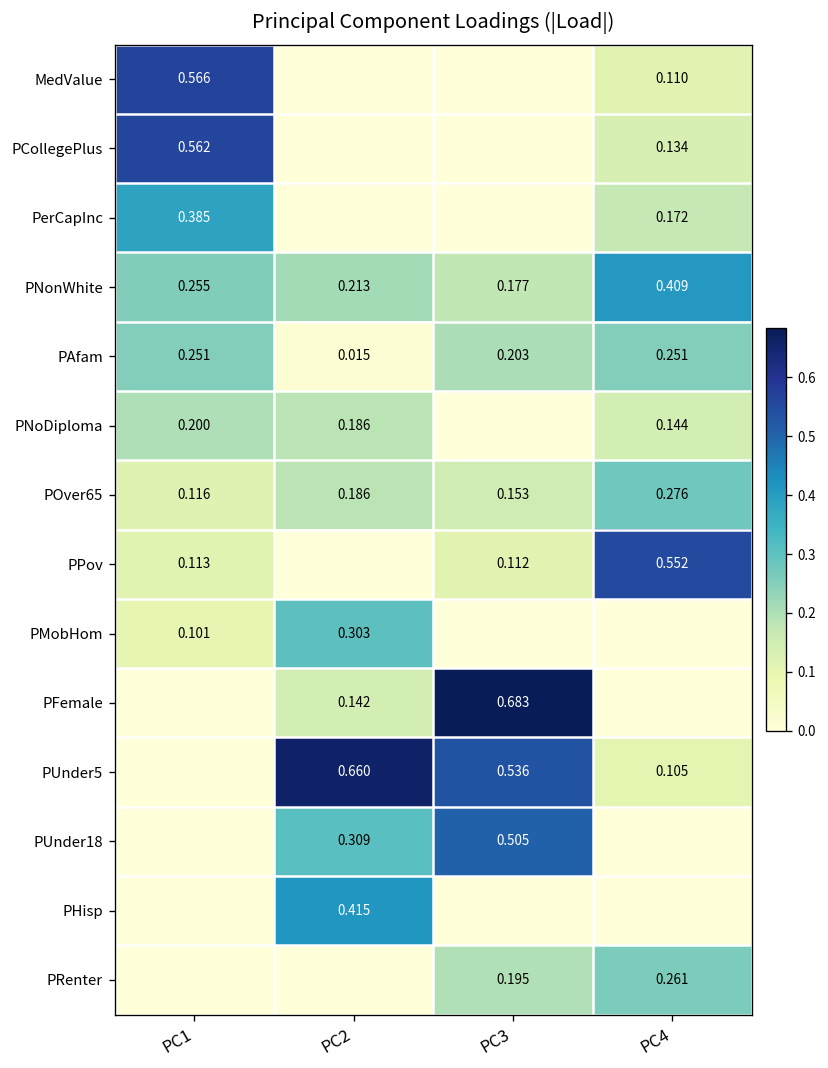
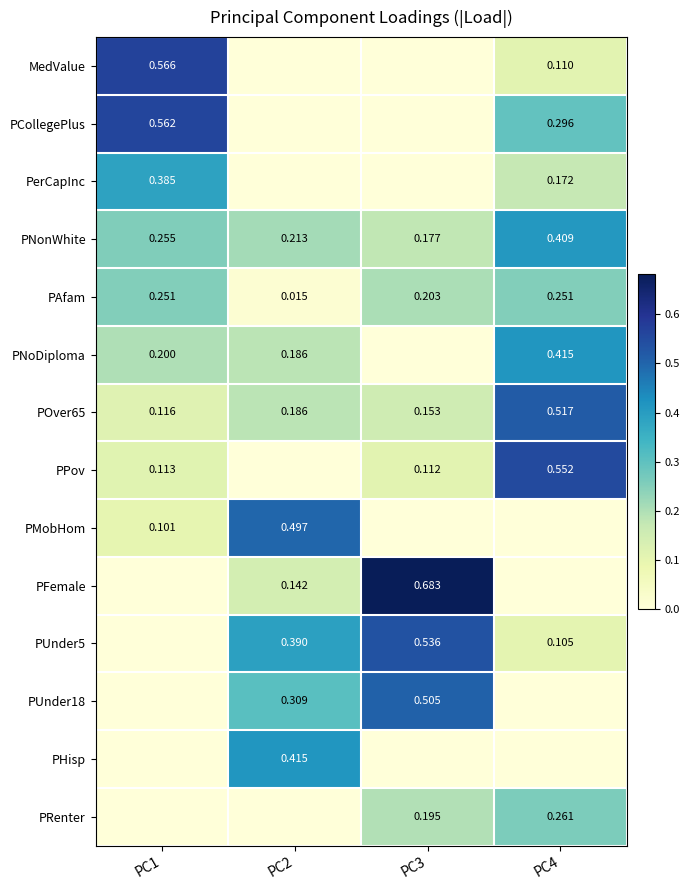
PCollegePlus, PC4: 0.134 -> 0.296
PNoDiploma, PC4: 0.144 -> 0.415
POver65, PC4: 0.276 -> 0.517
PMobHom, PC2: 0.303 -> 0.497
PUnder5, PC2: 0.660 -> 0.390
